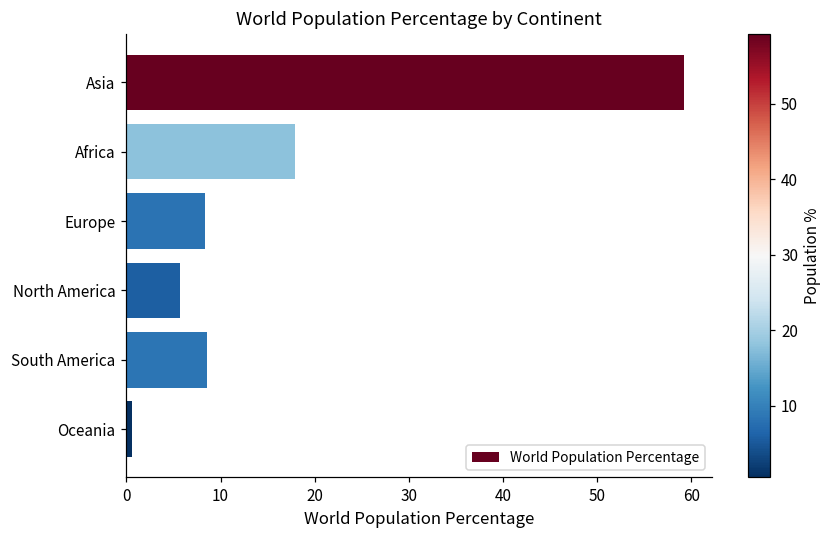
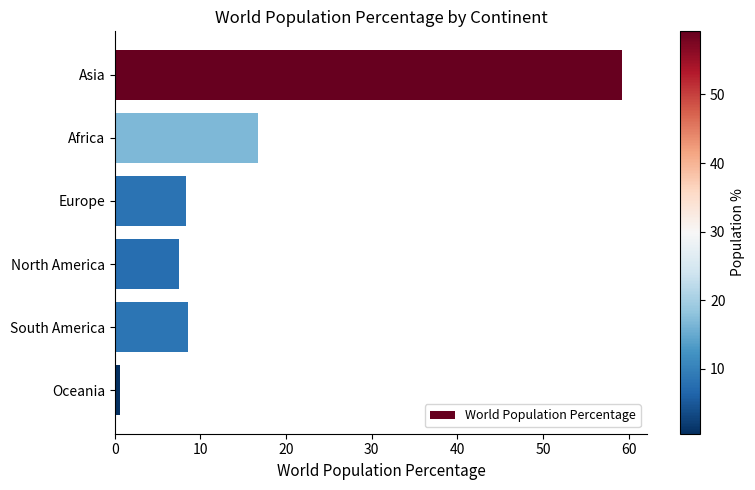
Africa: 18 -> 17
North America: 6 -> 8
